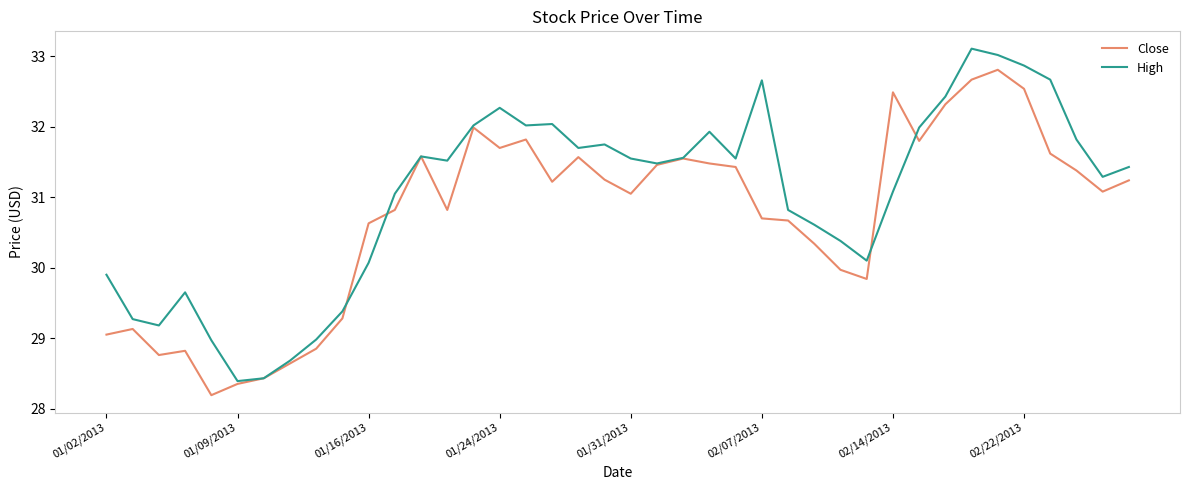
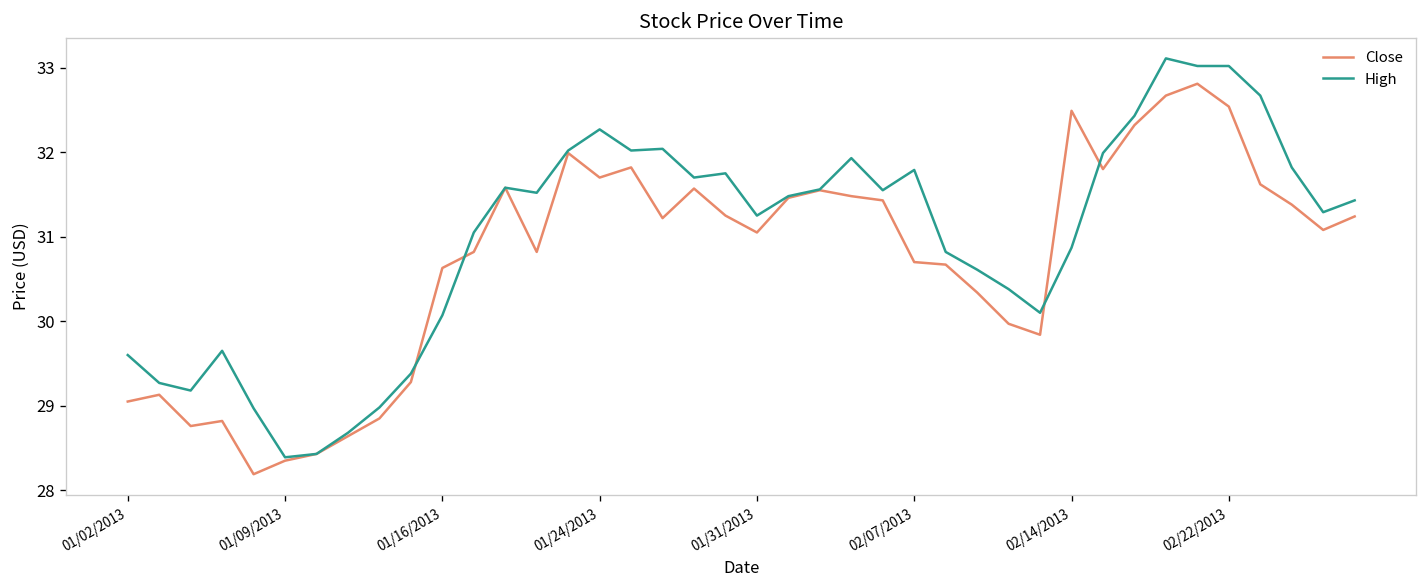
High, 01/02/2013: 29.9 -> 29.6
High, 01/31/2013: 31.6 -> 31.3
High, 02/07/2013: 32.7 -> 31.8
High, 02/14/2013: 31.1 -> 30.9
High, 02/22/2013: 32.9 -> 33.0
